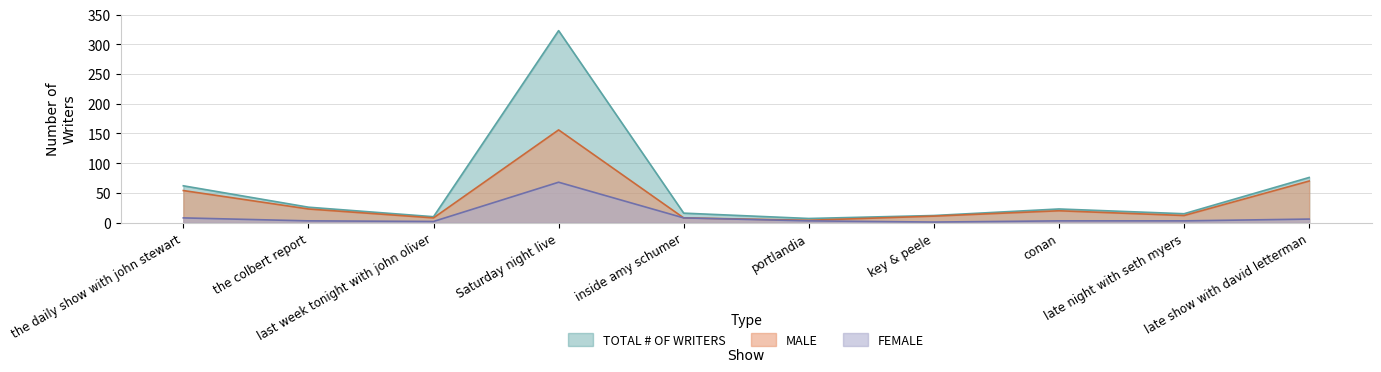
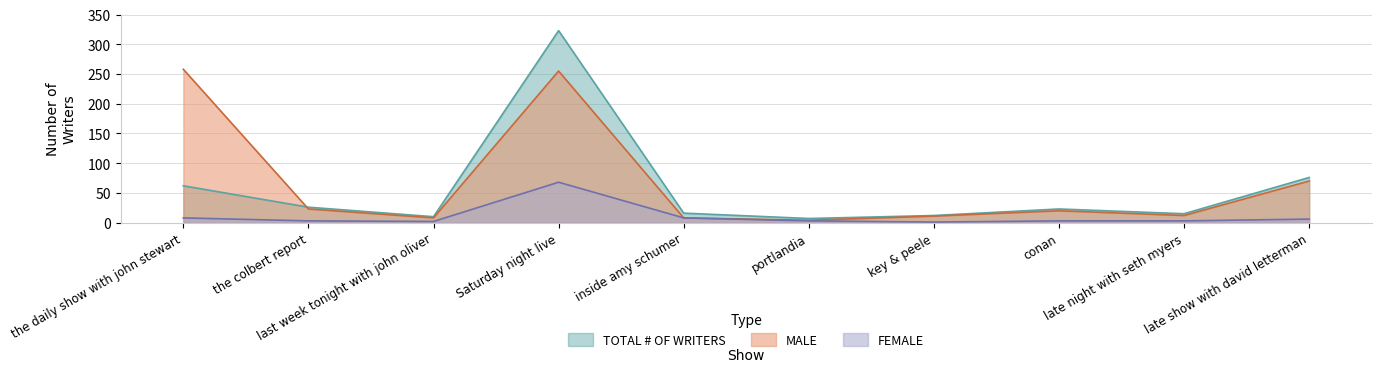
MALE, the daily show with john stewart: 50 -> 260
MALE, Saturday night live: 160 -> 260
